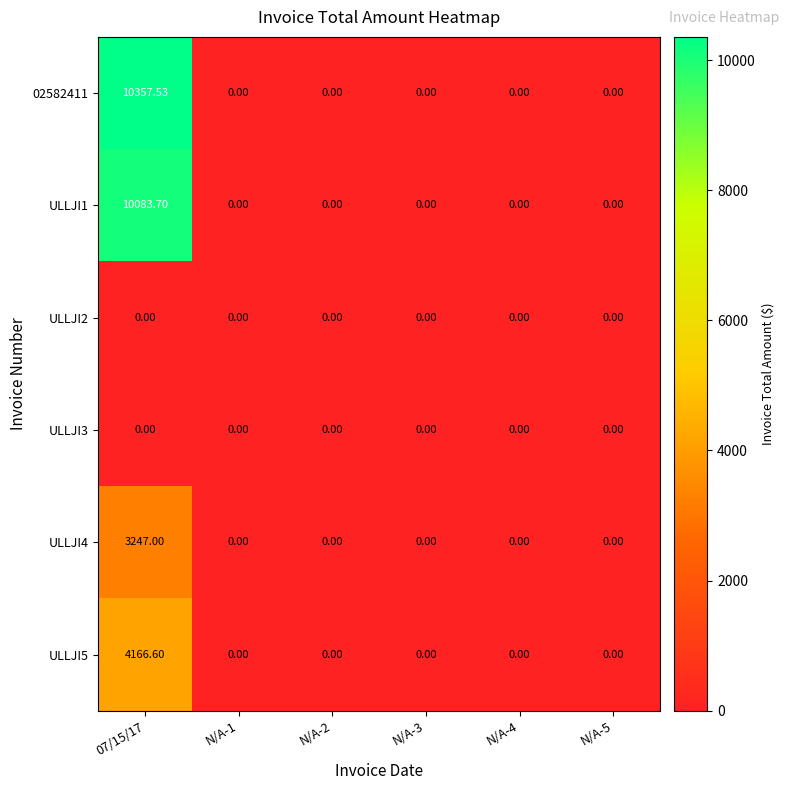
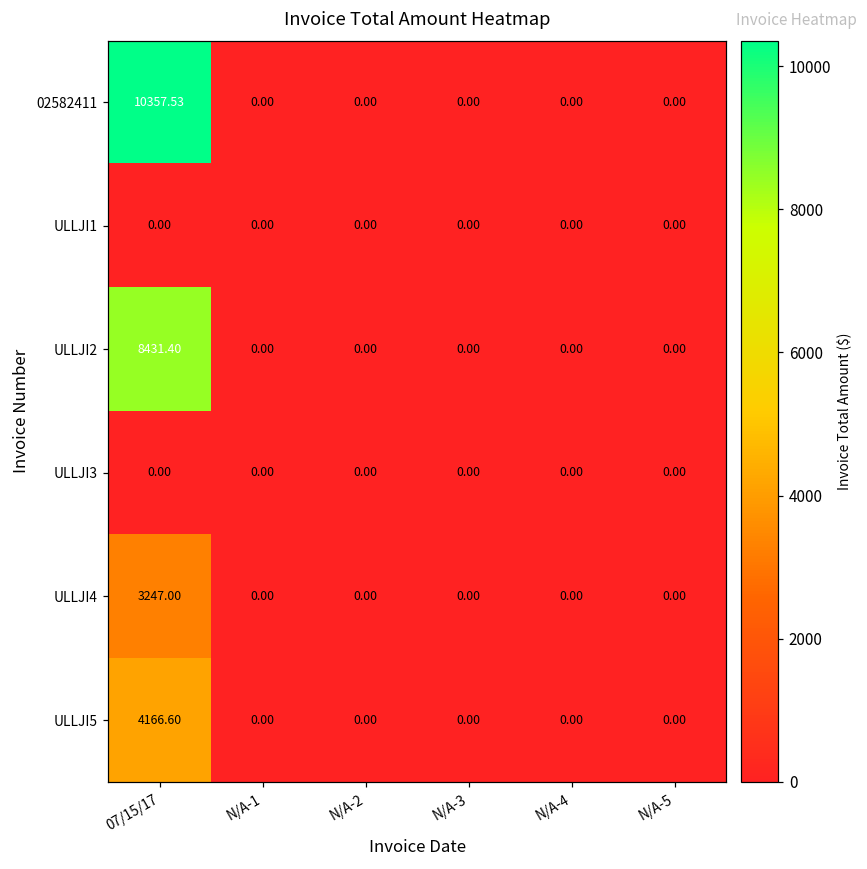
ULLJI1, 07/15/17: 10083.70 -> 0.00
ULLJI2, 07/15/17: 0.00 -> 8431.40
